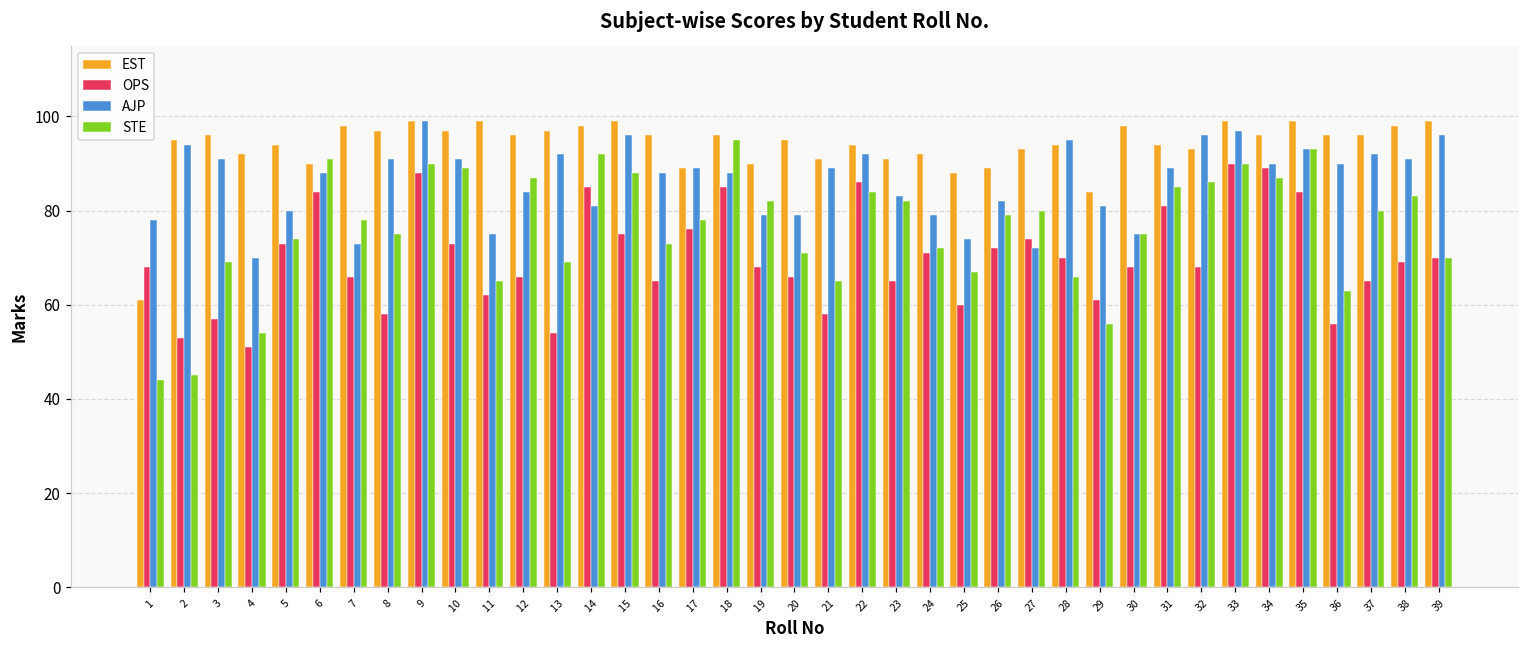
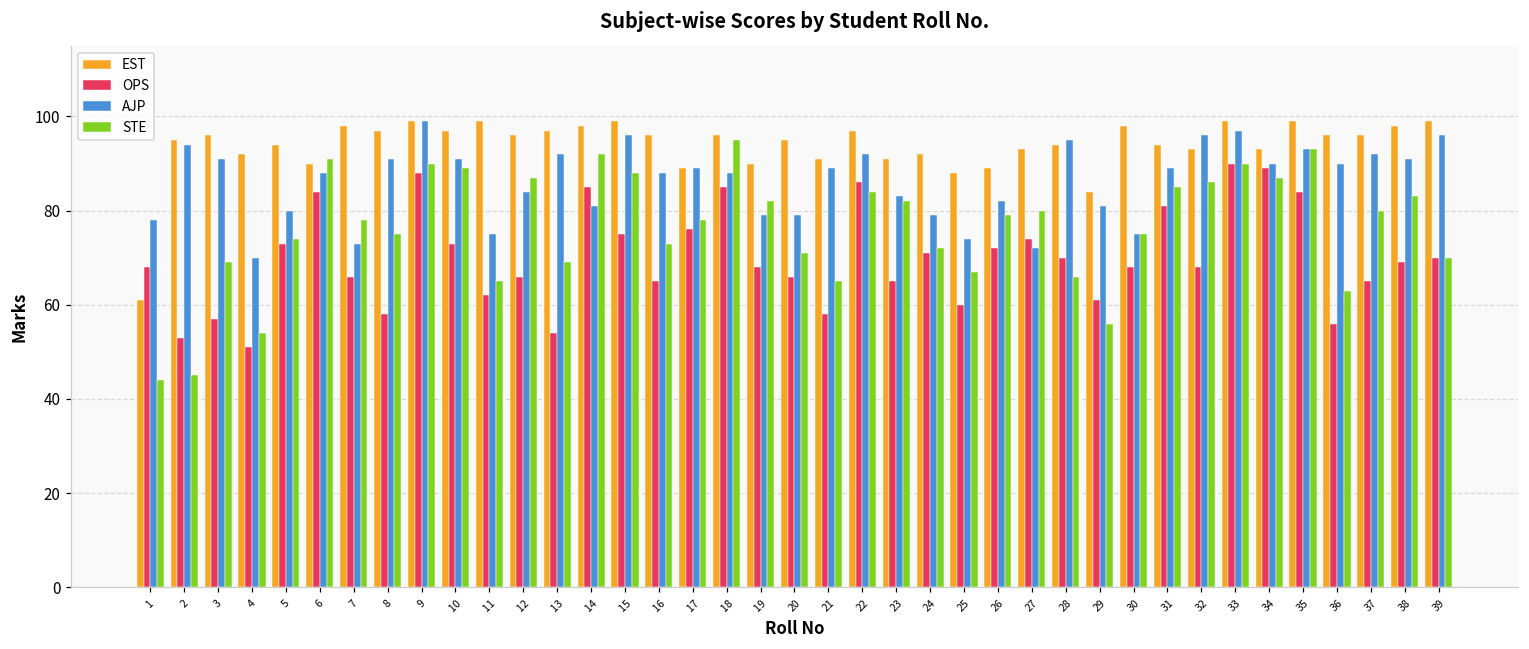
EST, 22: 94 -> 97
EST, 34: 96 -> 93
